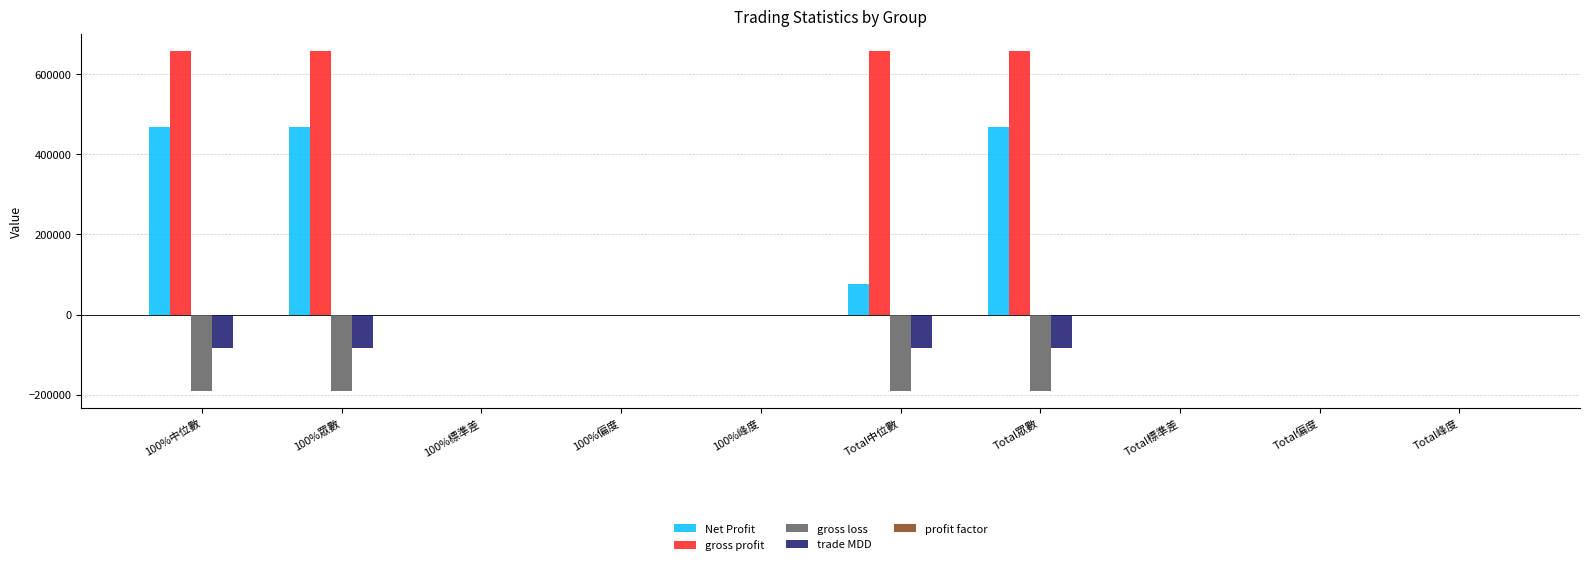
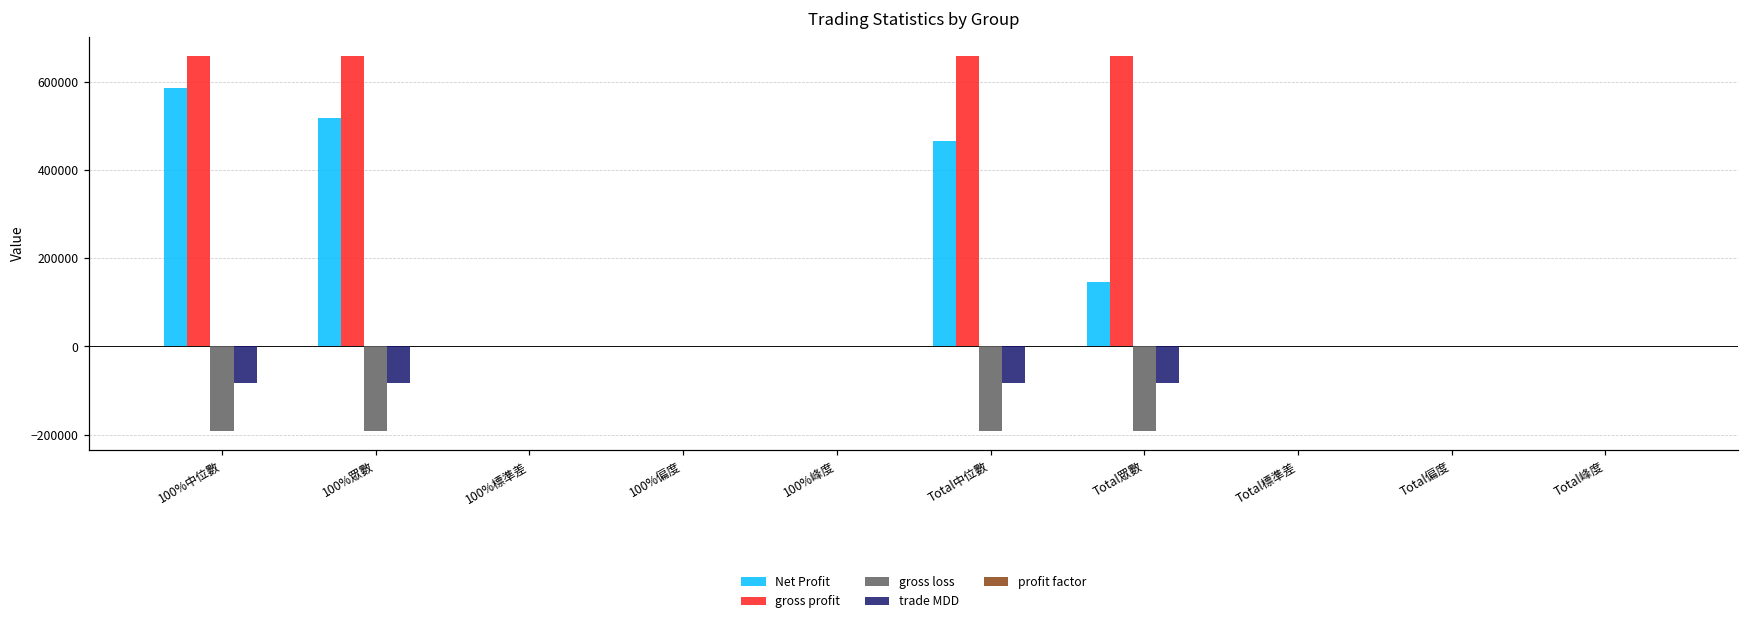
Net Profit, 100%中位數: 470000 -> 590000
Net Profit, 100%眾數: 470000 -> 520000
Net Profit, Total中位數: 80000 -> 470000
Net Profit, Total眾數: 470000 -> 150000
